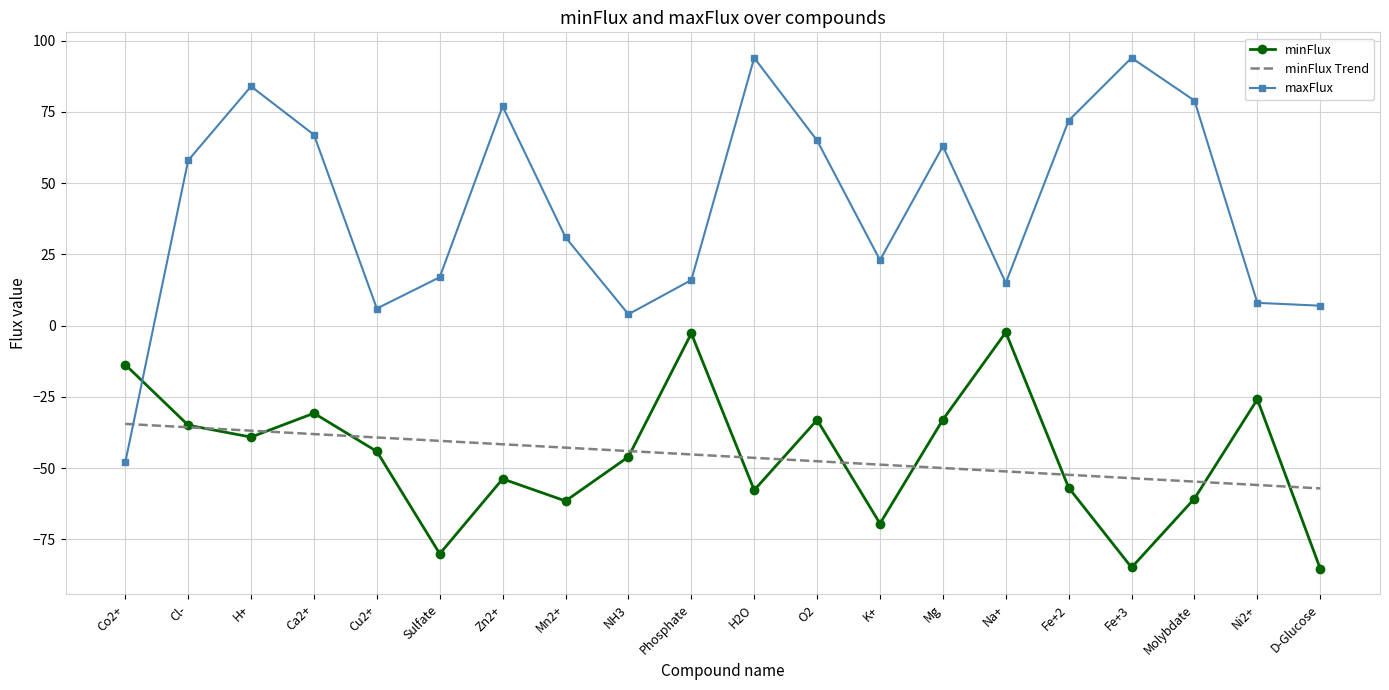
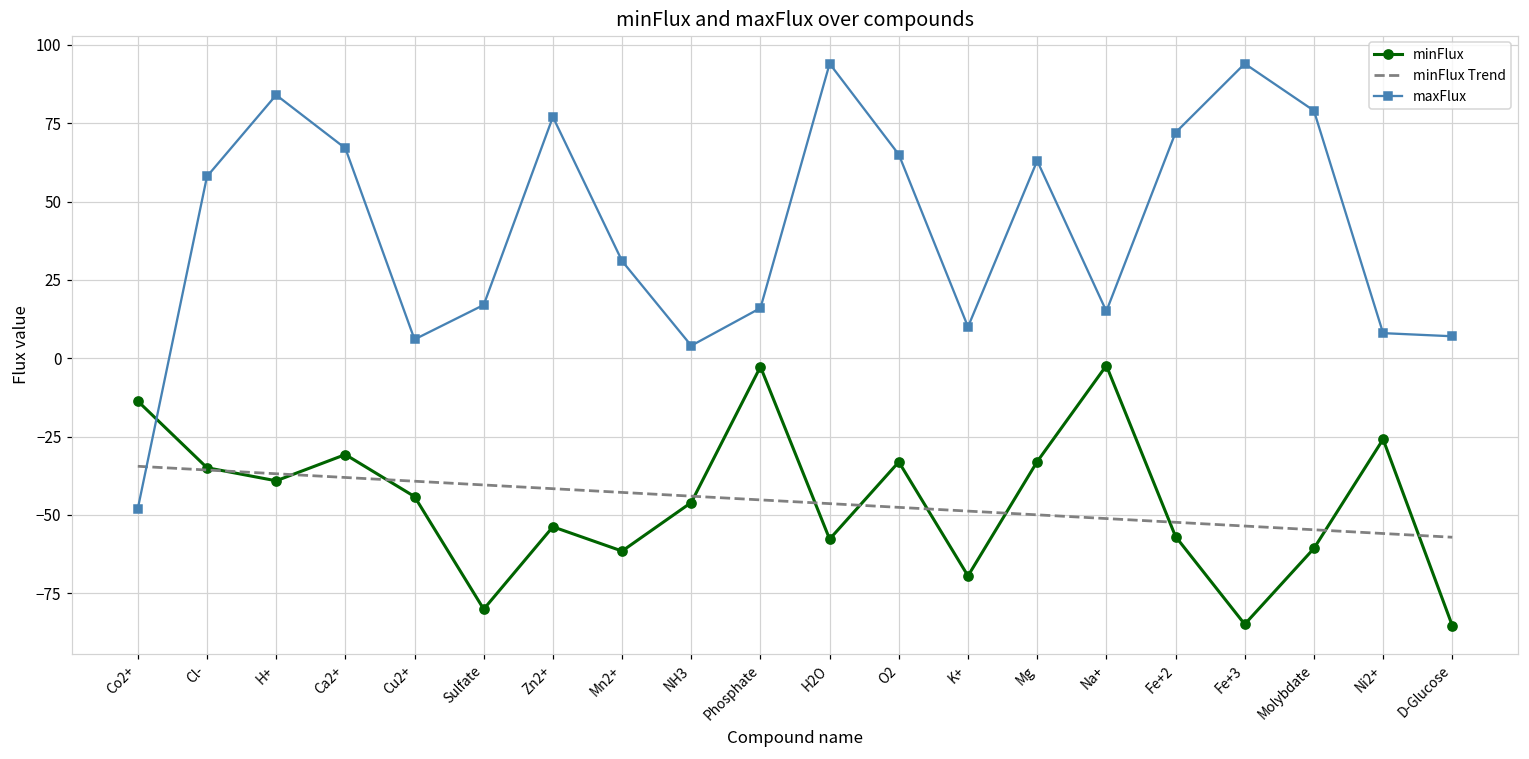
maxFlux, K+: 23 -> 10
